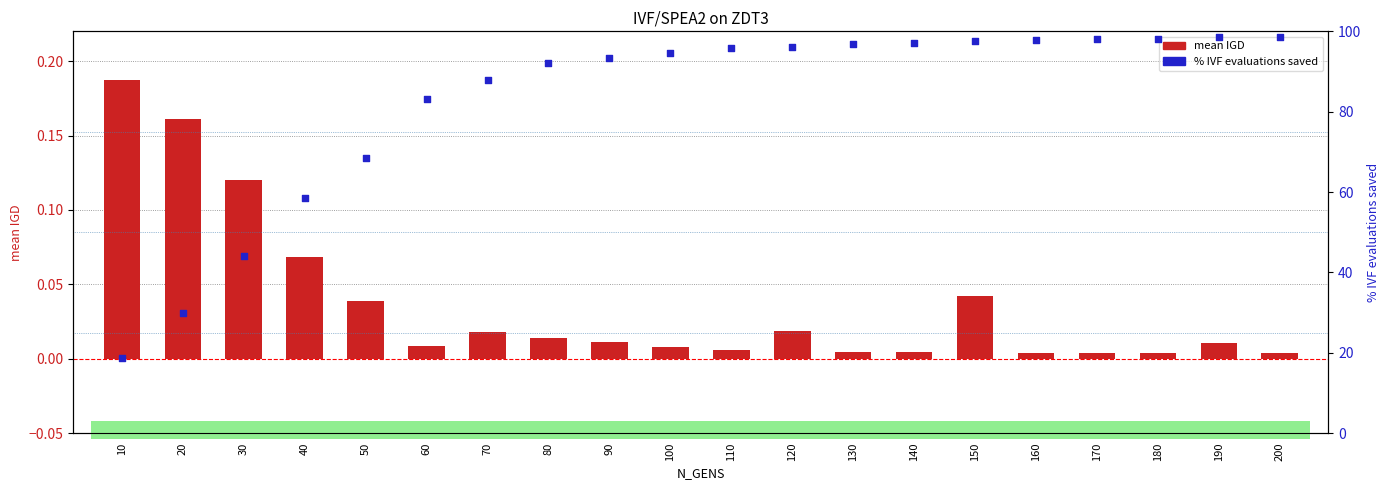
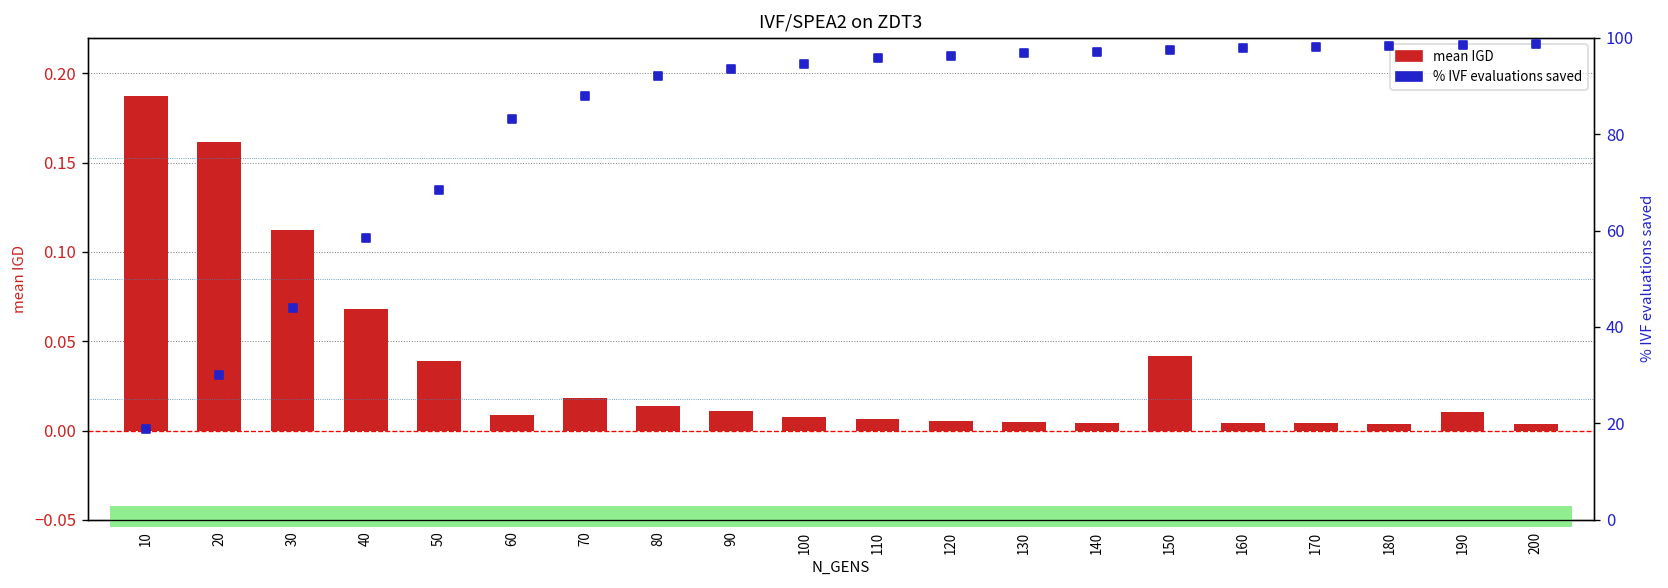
mean IGD, 30: 0.120 -> 0.112
mean IGD, 120: 0.019 -> 0.005
